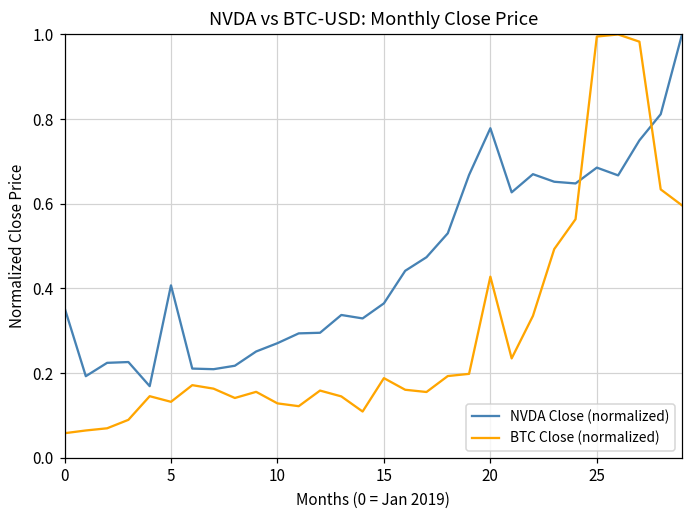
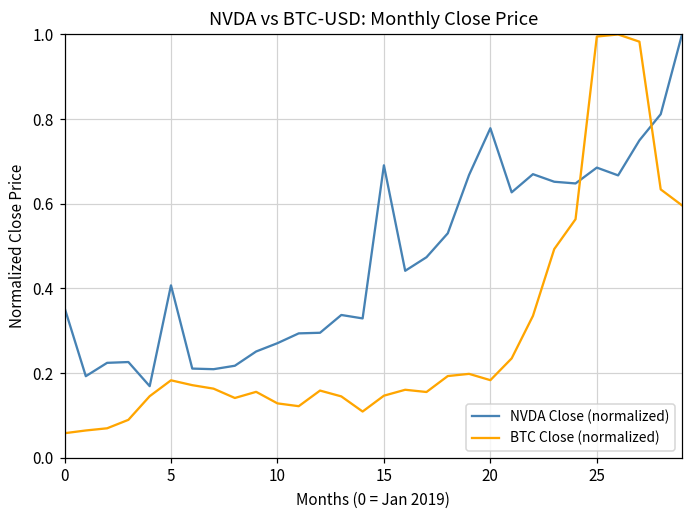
BTC Close (normalized), 5: 0.13 -> 0.18
NVDA Close (normalized), 15: 0.36 -> 0.69
BTC Close (normalized), 15: 0.19 -> 0.15
BTC Close (normalized), 20: 0.43 -> 0.18
